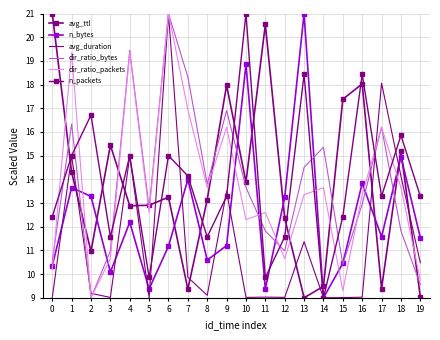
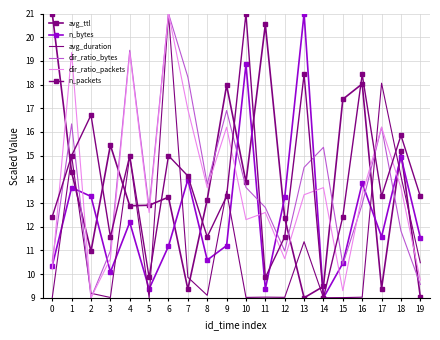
dir_ratio_bytes, 11: 11.8 -> 12.8
